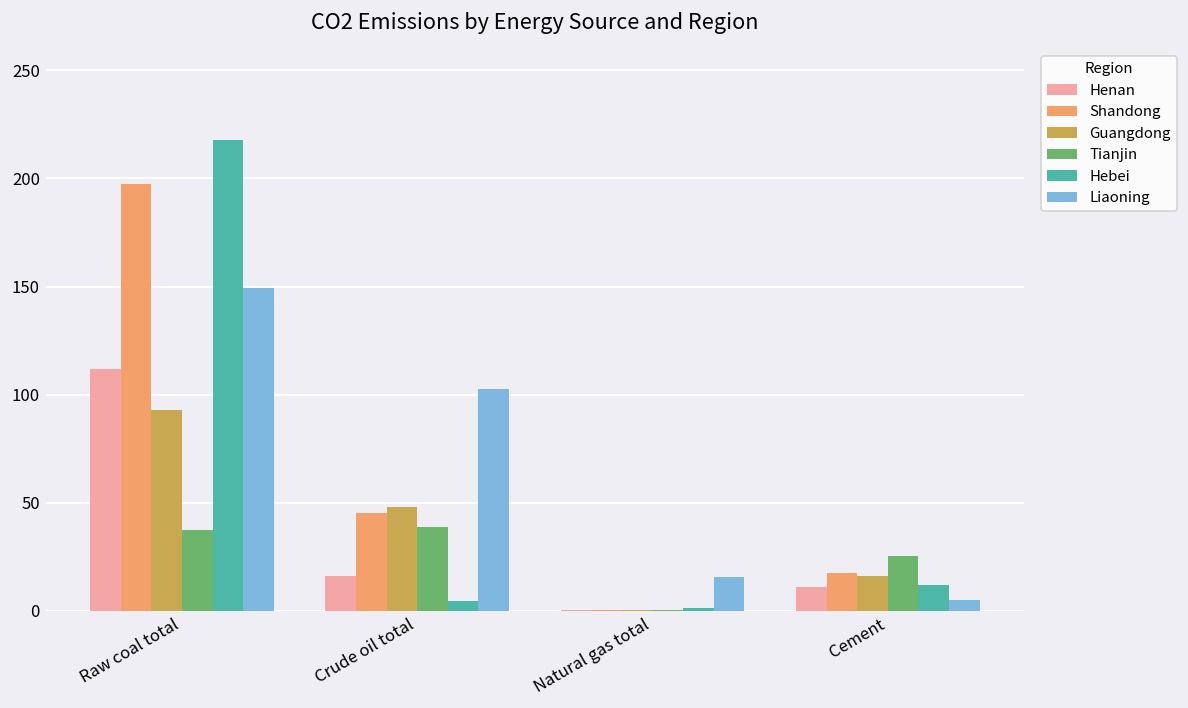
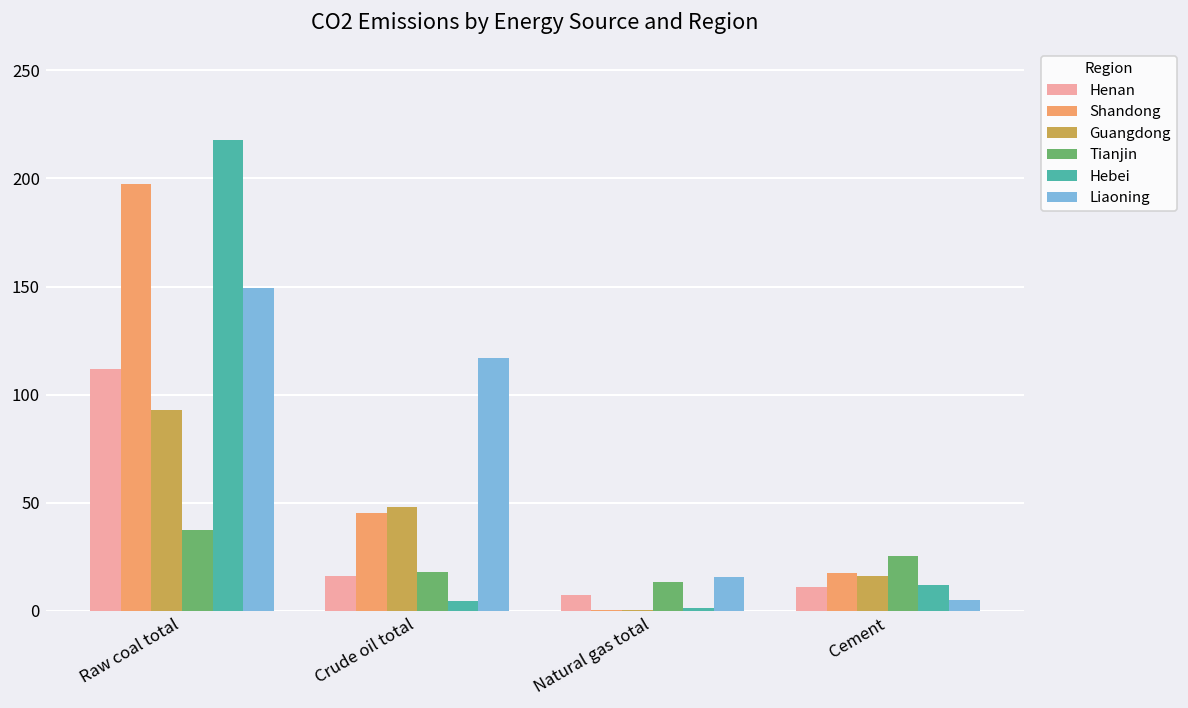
Tianjin, Crude oil total: 39 -> 18
Liaoning, Crude oil total: 102 -> 117
Henan, Natural gas total: 1 -> 8
Tianjin, Natural gas total: 1 -> 13
